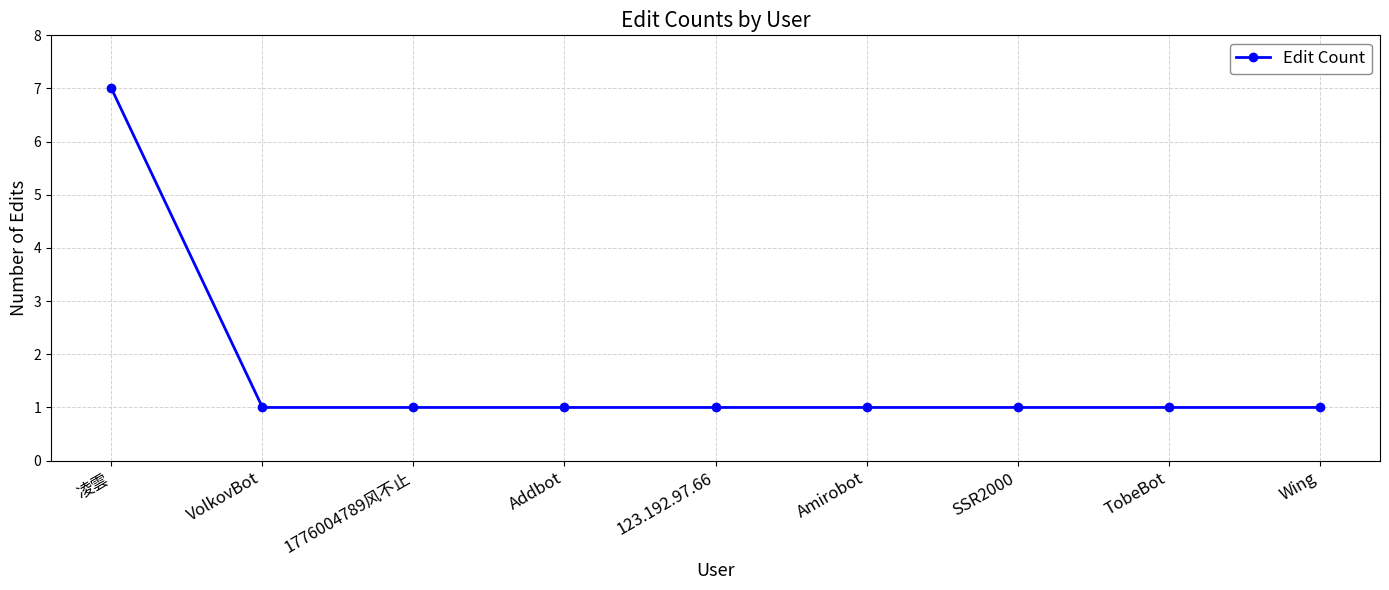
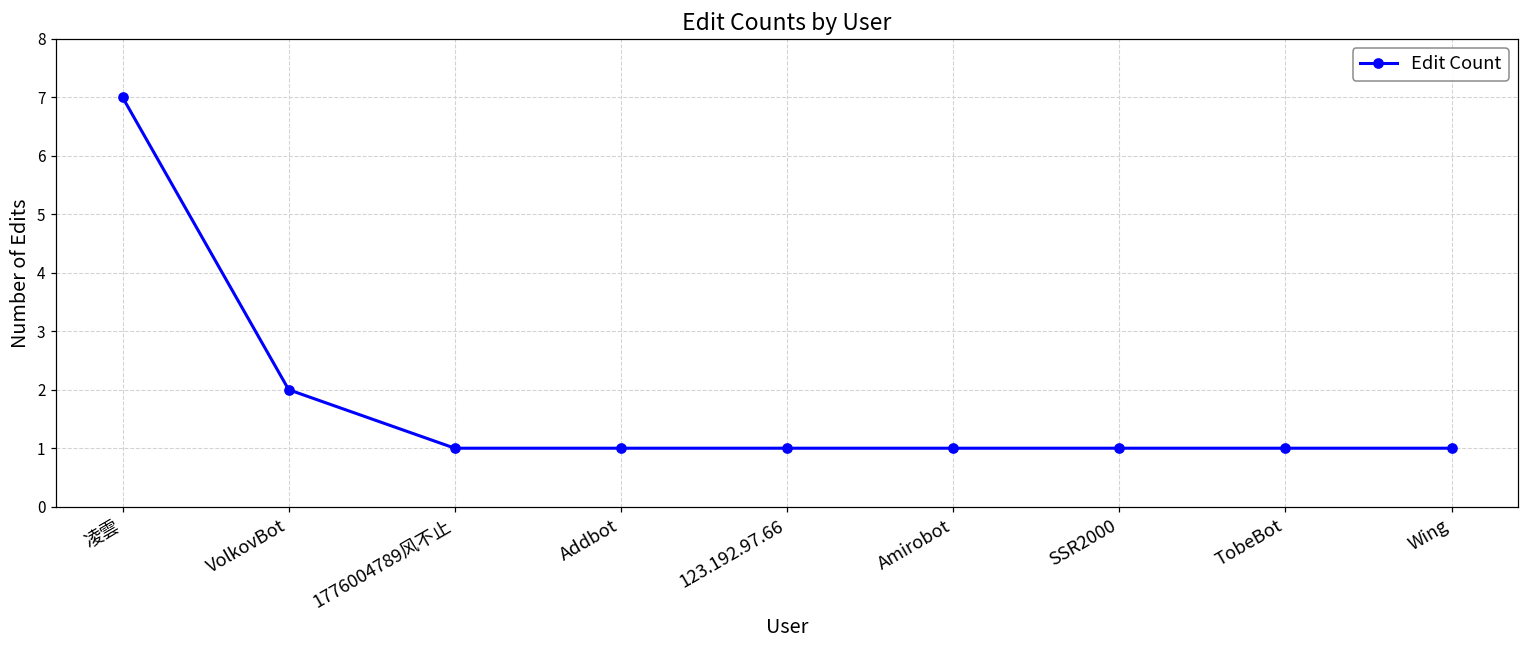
VolkovBot: 1 -> 2
